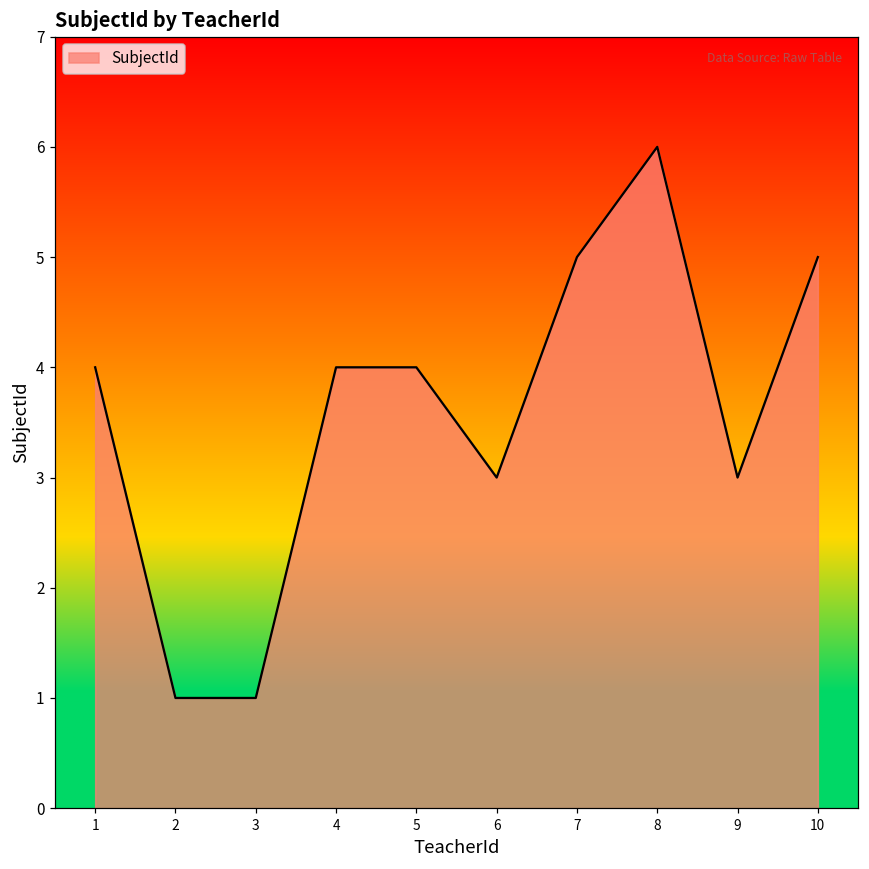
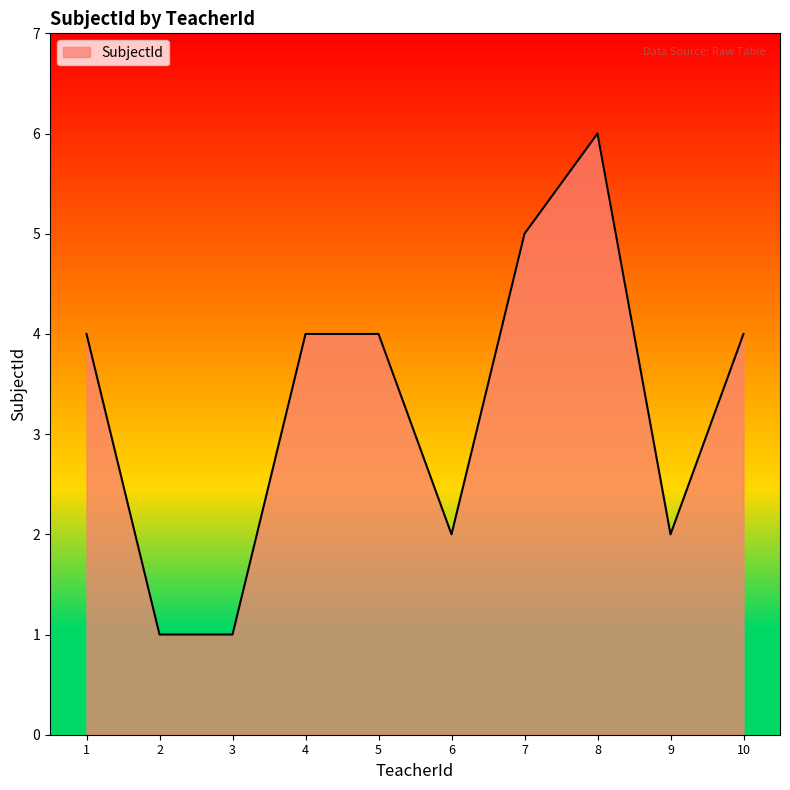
6: 3 -> 2
9: 3 -> 2
10: 5 -> 4
